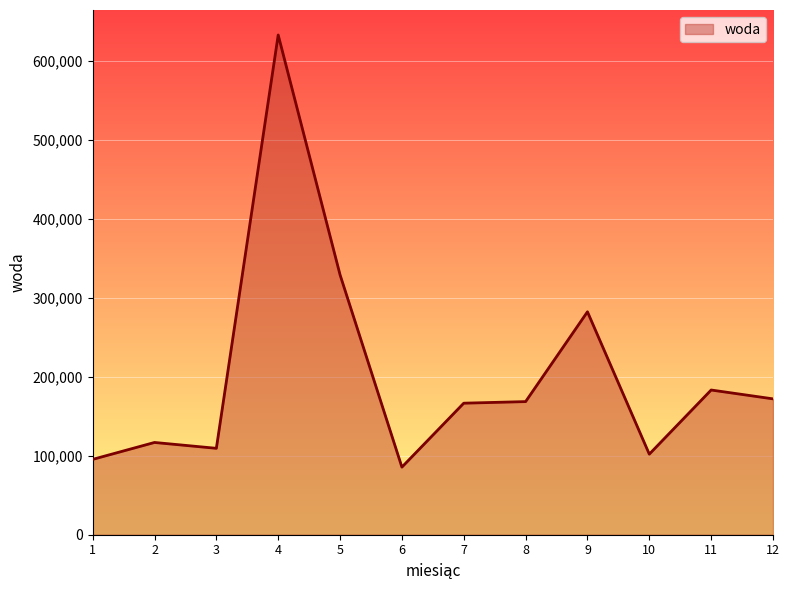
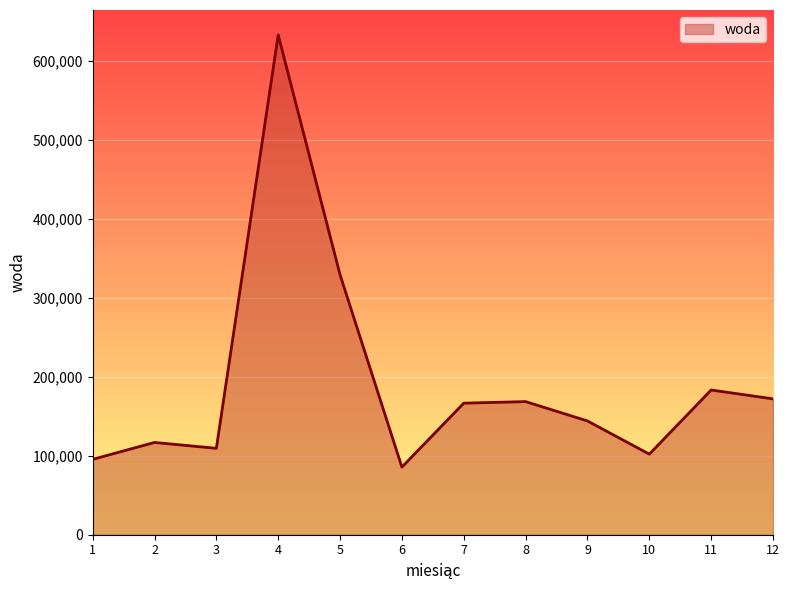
9: 280,000 -> 140,000
